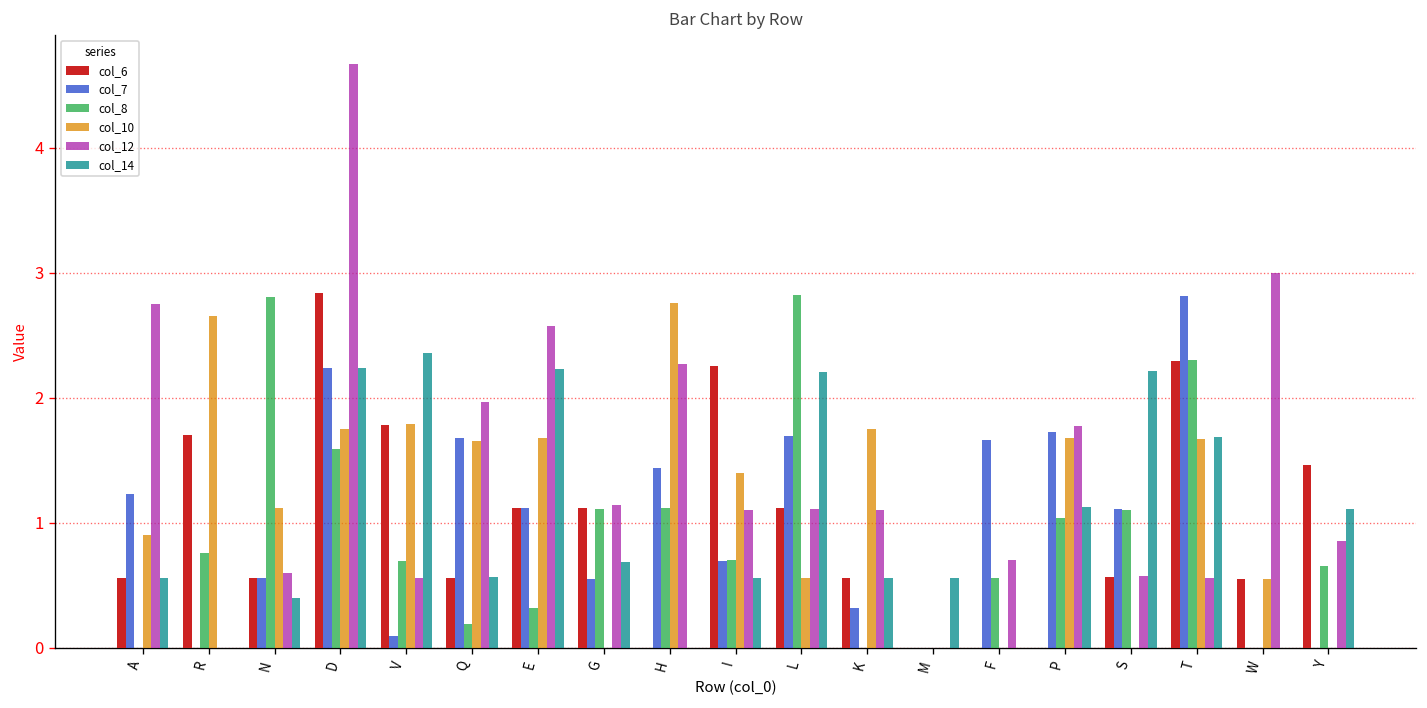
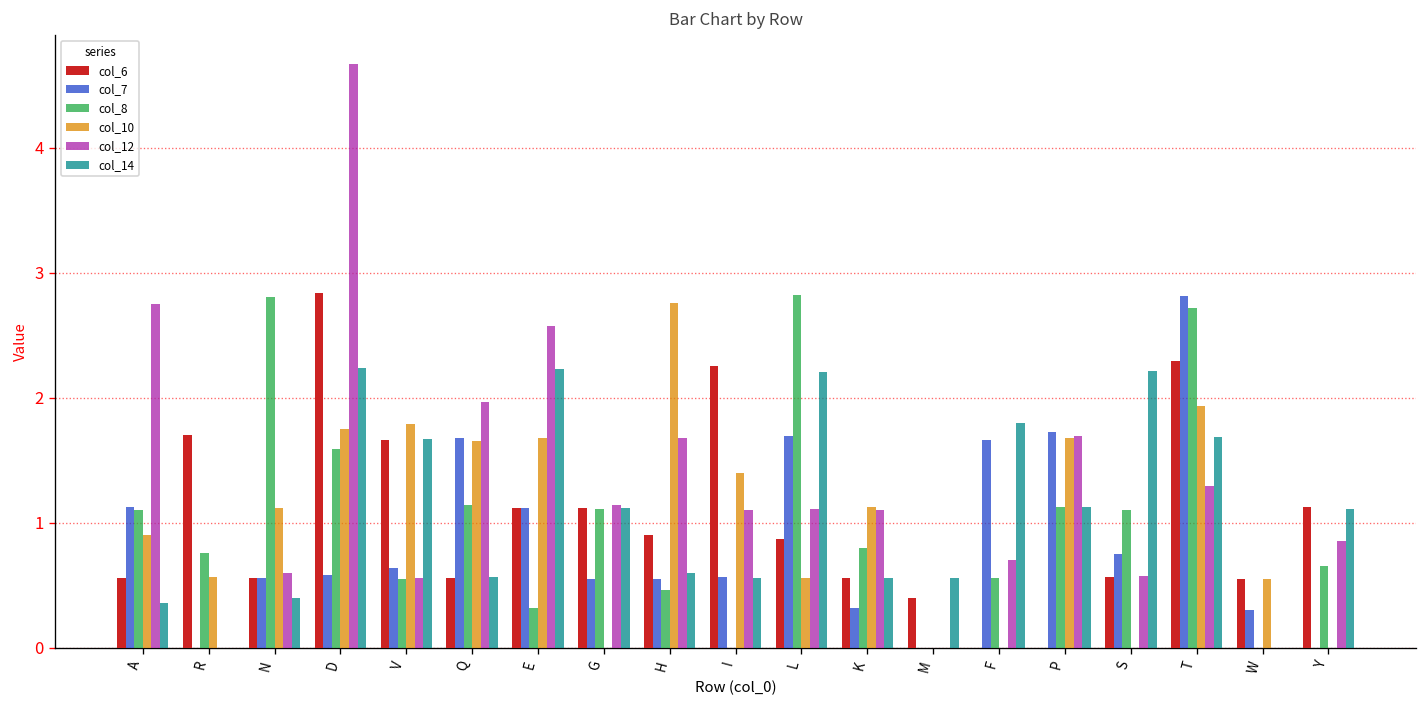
col_7, A: 1.23 -> 1.12
col_8, A: 0.0 -> 1.1
col_14, A: 0.56 -> 0.35
col_10, R: 2.65 -> 0.56
col_7, D: 2.24 -> 0.58
col_6, V: 1.78 -> 1.66
col_7, V: 0.10 -> 0.64
col_8, V: 0.70 -> 0.55
col_14, V: 2.35 -> 1.67
col_8, Q: 0.19 -> 1.14
col_14, G: 0.68 -> 1.12
col_6, H: 0.0 -> 0.9
col_7, H: 1.44 -> 0.55
col_8, H: 1.12 -> 0.46
col_12, H: 2.27 -> 1.68
col_14, H: 0.0 -> 0.6
col_7, I: 0.69 -> 0.56
col_8, I: 0.7 -> 0.0
col_6, L: 1.12 -> 0.87
col_8, K: 0.0 -> 0.8
col_10, K: 1.75 -> 1.12
col_6, M: 0.0 -> 0.4
col_14, F: 0.0 -> 1.8
col_8, P: 1.04 -> 1.12
col_12, P: 1.78 -> 1.69
col_7, S: 1.11 -> 0.75
col_8, T: 2.30 -> 2.72
col_10, T: 1.67 -> 1.93
col_12, T: 0.56 -> 1.29
col_7, W: 0.0 -> 0.3
col_12, W: 3 -> 0
col_6, Y: 1.46 -> 1.13
